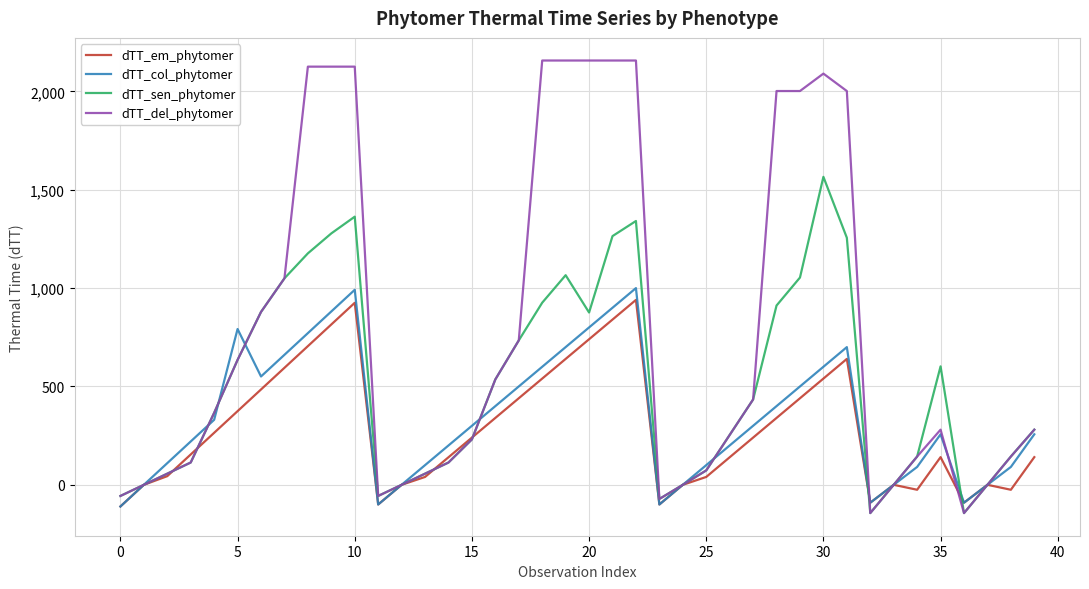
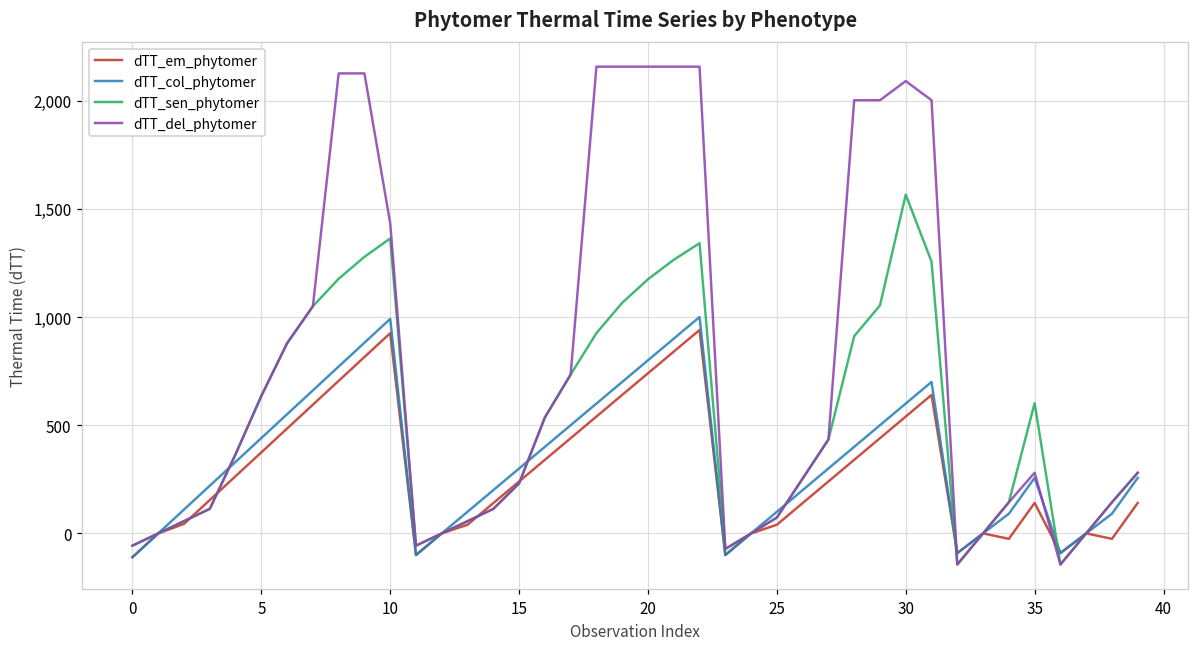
dTT_col_phytomer, 5: 790 -> 440
dTT_del_phytomer, 10: 2,130 -> 1,430
dTT_sen_phytomer, 20: 880 -> 1,170
